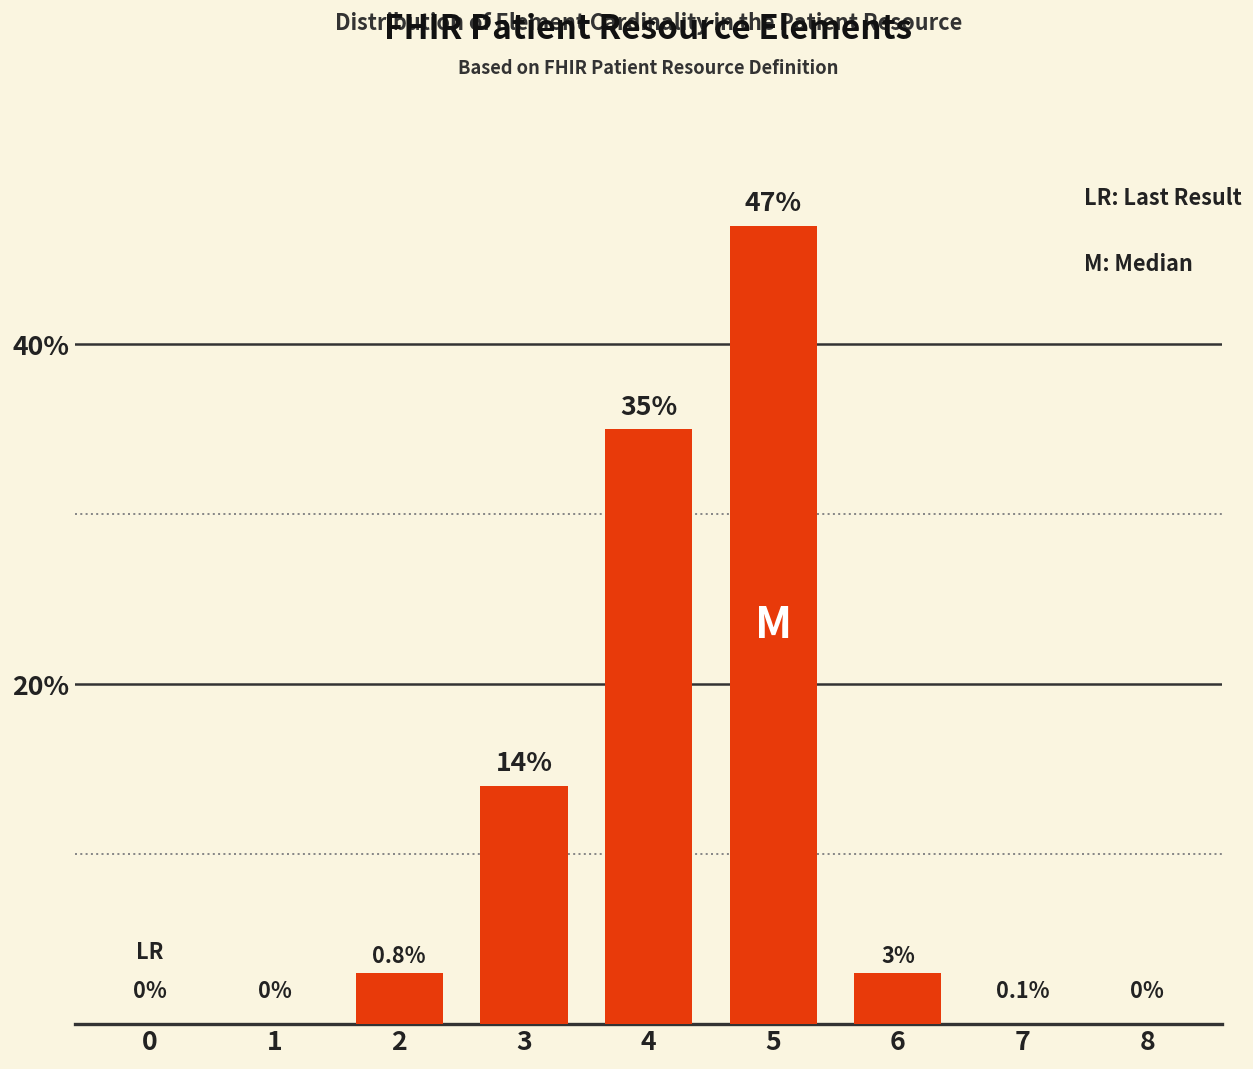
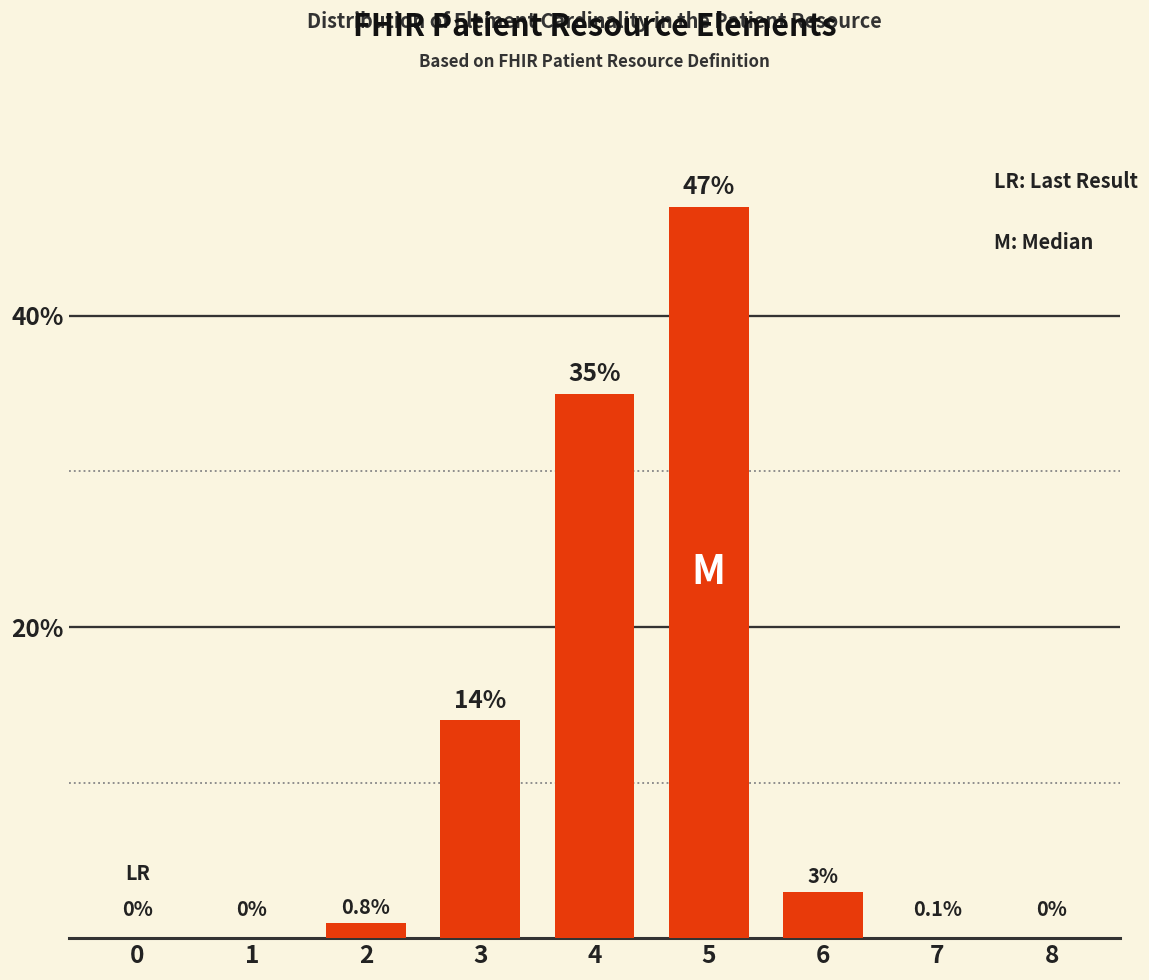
2: 3% -> 1%
